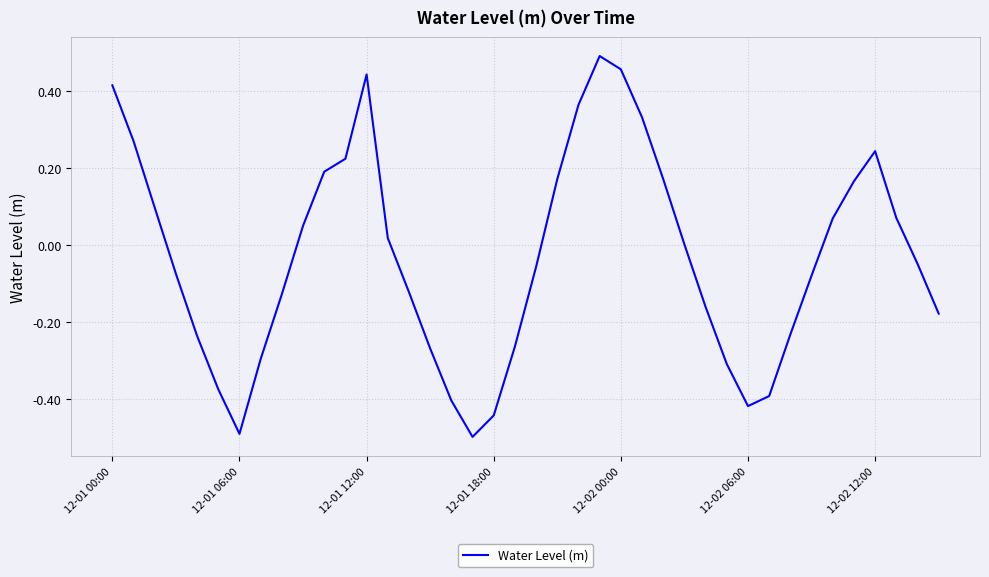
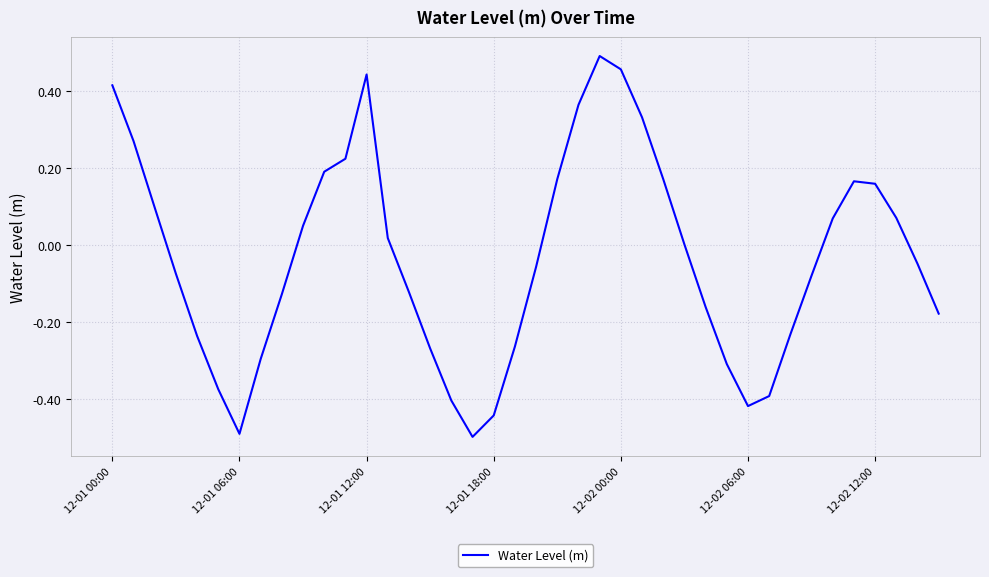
12-02 12:00: 0.24 -> 0.16
